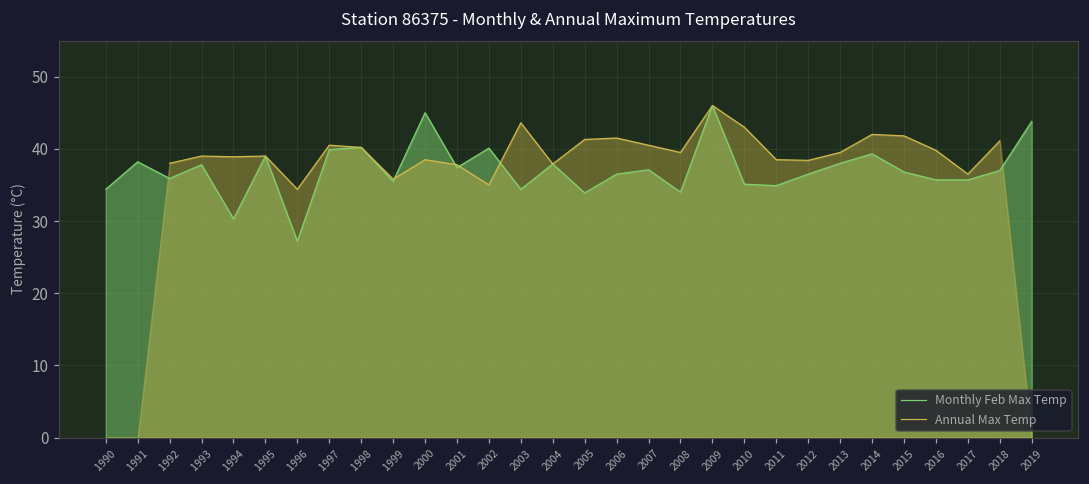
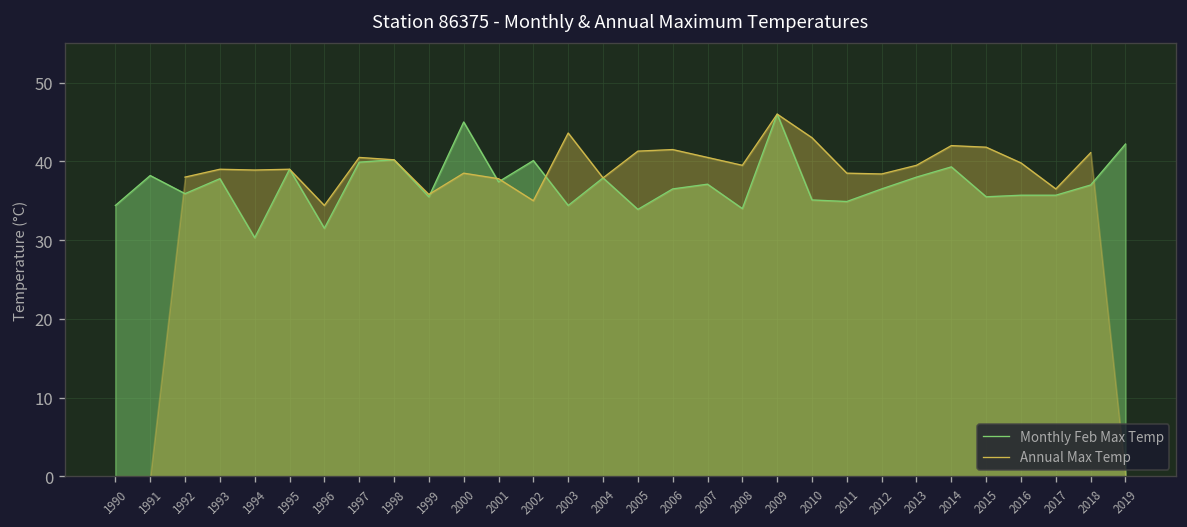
Monthly Feb Max Temp, 1996: 27 -> 32
Monthly Feb Max Temp, 2015: 37 -> 36
Monthly Feb Max Temp, 2019: 44 -> 42
